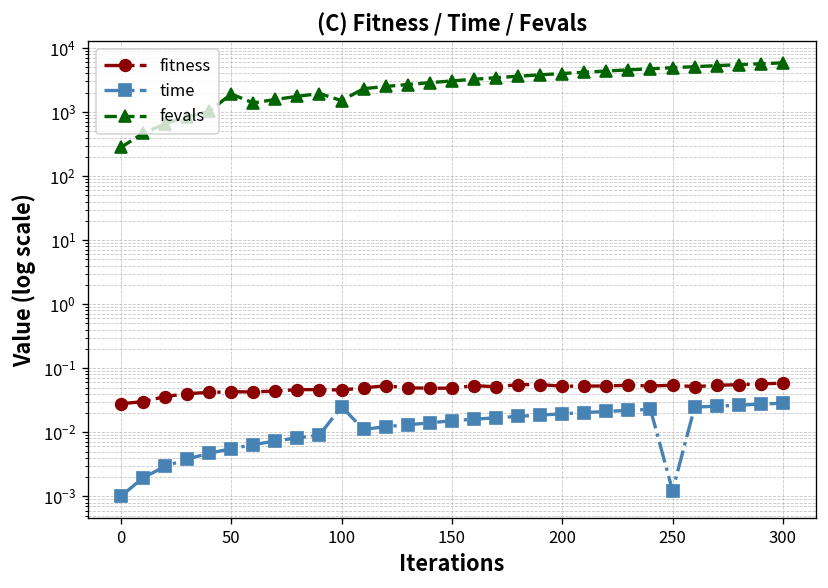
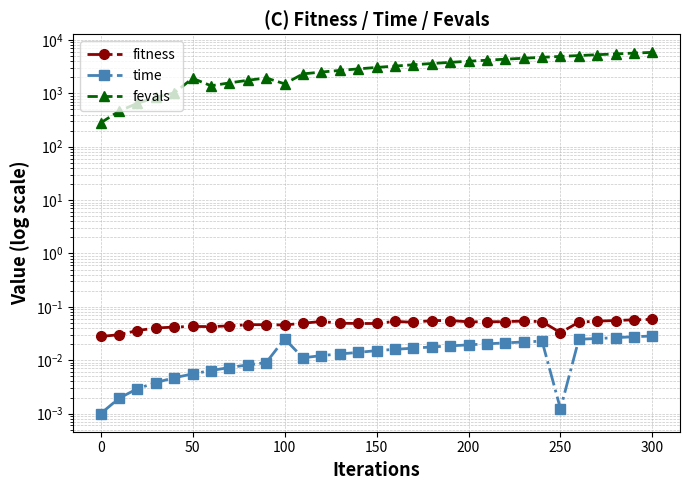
fitness, 250: 0.05 -> 0.03
